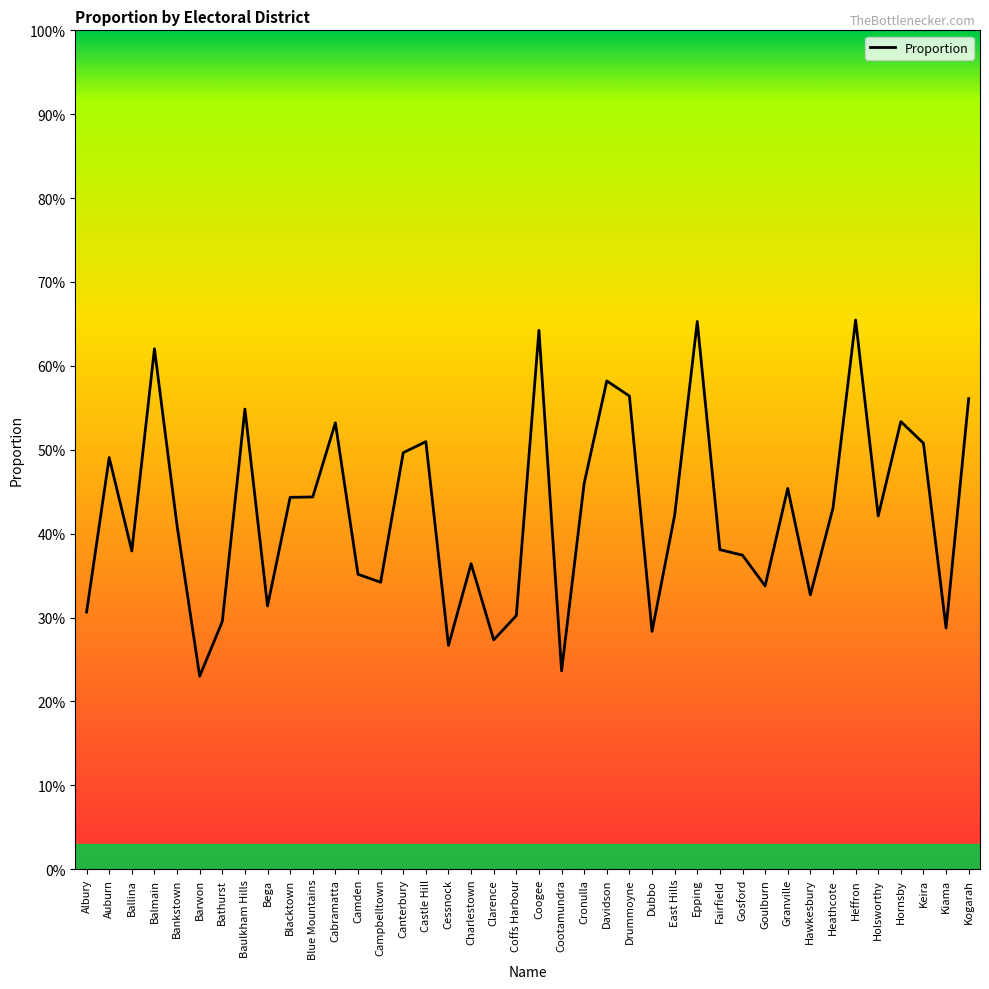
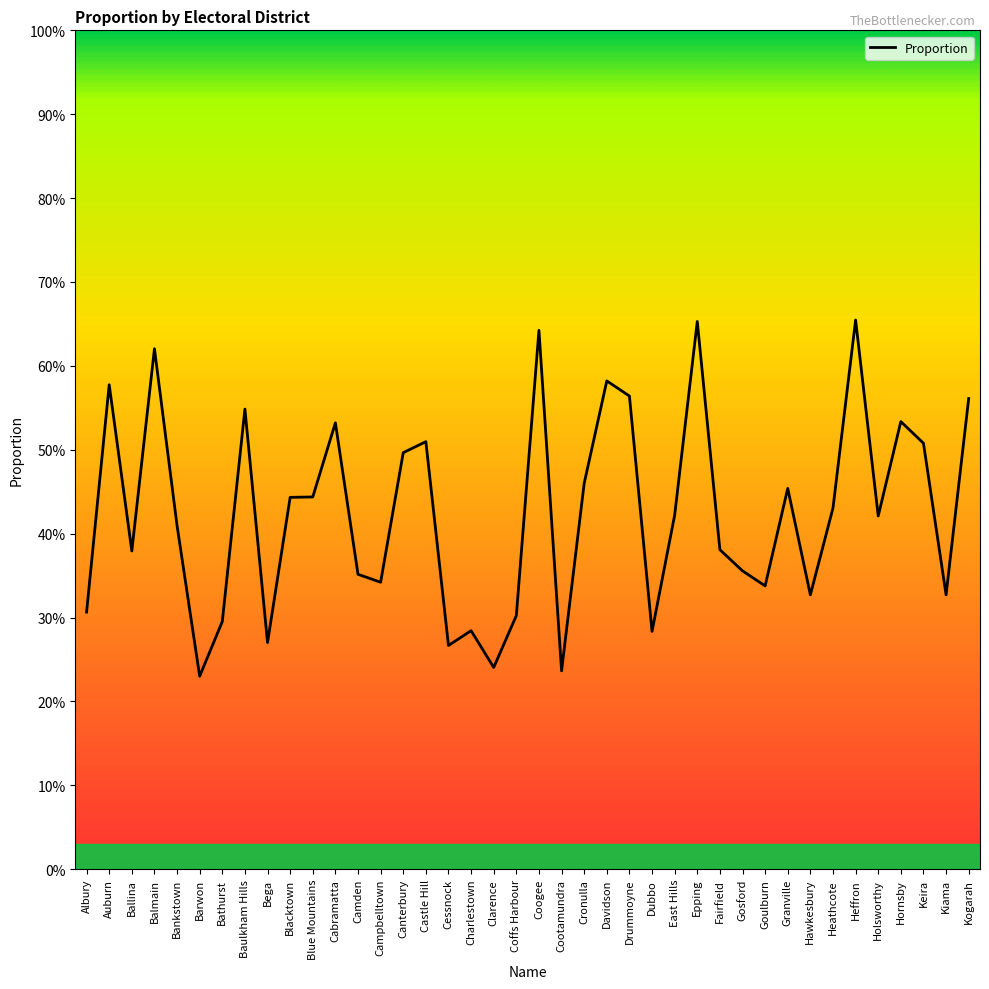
Auburn: 49% -> 58%
Bega: 31% -> 27%
Charlestown: 36% -> 28%
Clarence: 27% -> 24%
Gosford: 37% -> 36%
Kiama: 29% -> 33%
